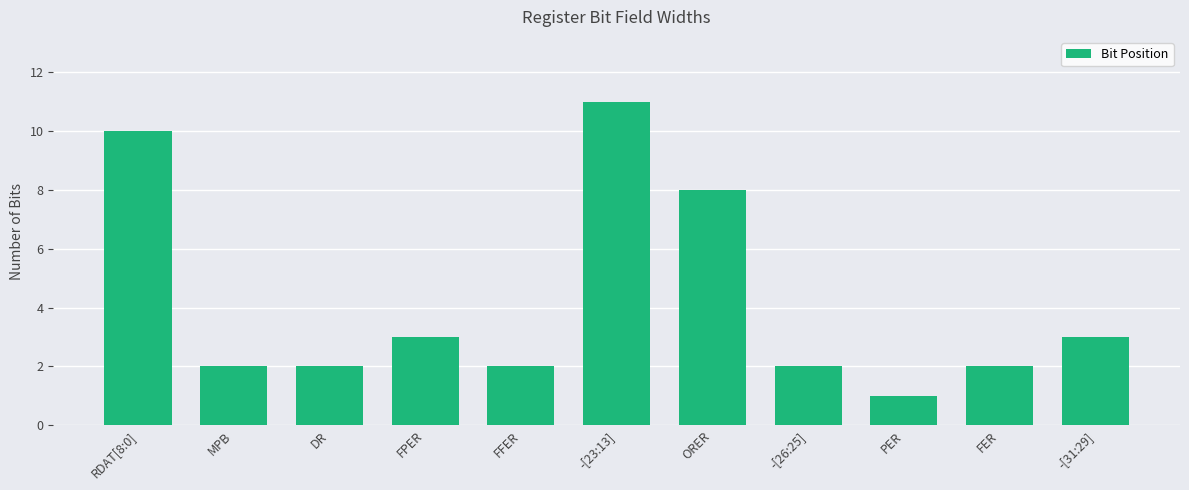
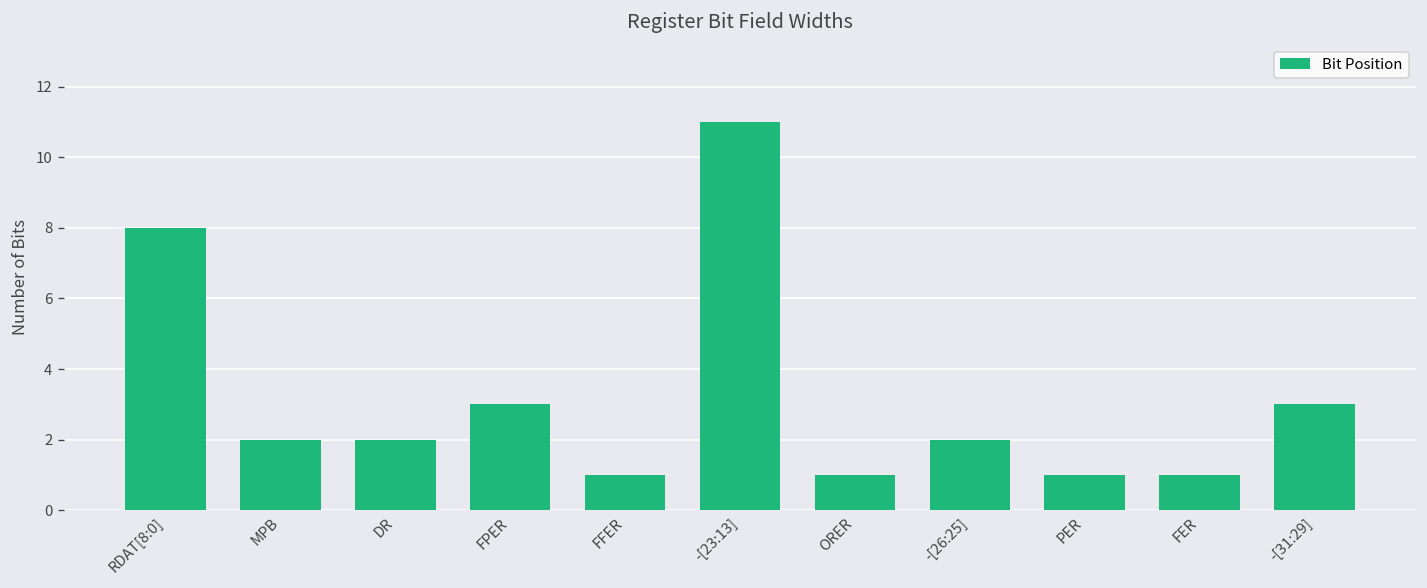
RDAT[8:0]: 10 -> 8
FFER: 2 -> 1
ORER: 8 -> 1
FER: 2 -> 1
